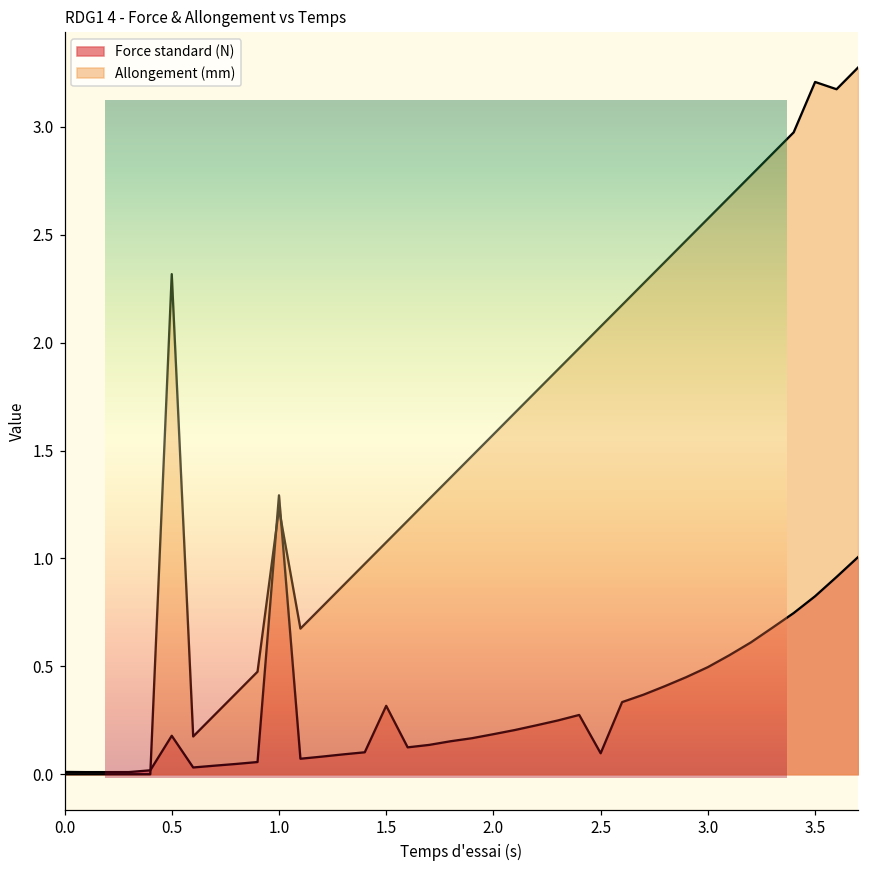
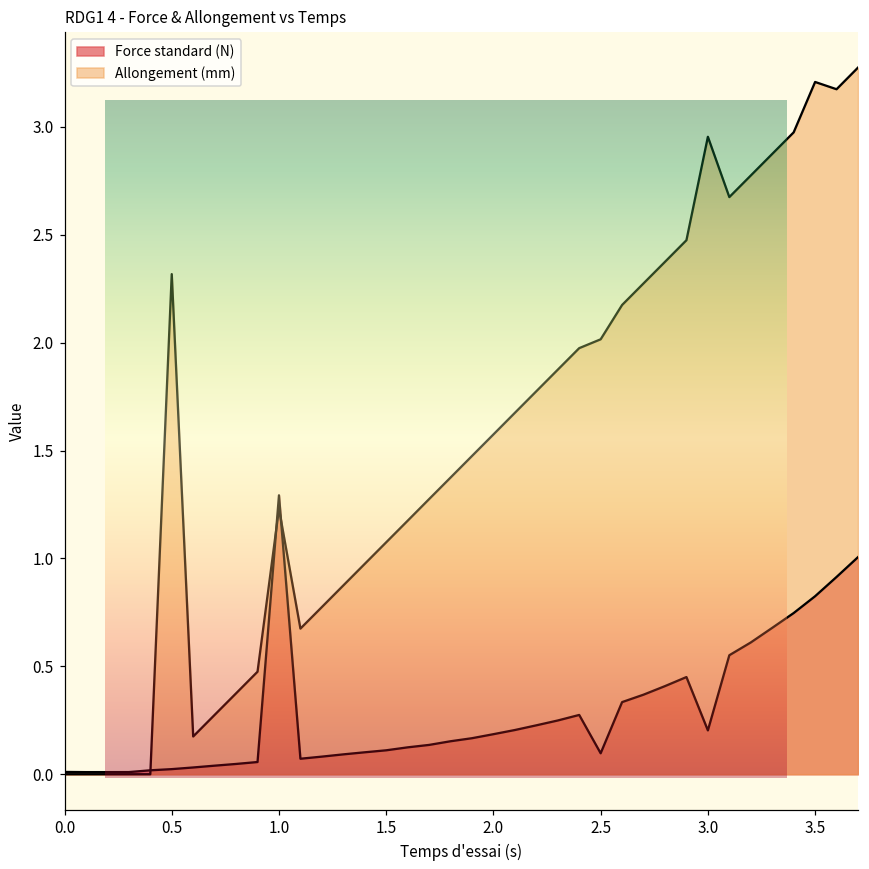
RDG1 4 - Force & Allongement vs Temps, Force standard (N), 0.5: 0.18 -> 0.02
RDG1 4 - Force & Allongement vs Temps, Force standard (N), 1.5: 0.32 -> 0.11
RDG1 4 - Force & Allongement vs Temps, Allongement (mm), 2.5: 2.08 -> 2.02
RDG1 4 - Force & Allongement vs Temps, Force standard (N), 3.0: 0.50 -> 0.20
RDG1 4 - Force & Allongement vs Temps, Allongement (mm), 3.0: 2.58 -> 2.95
